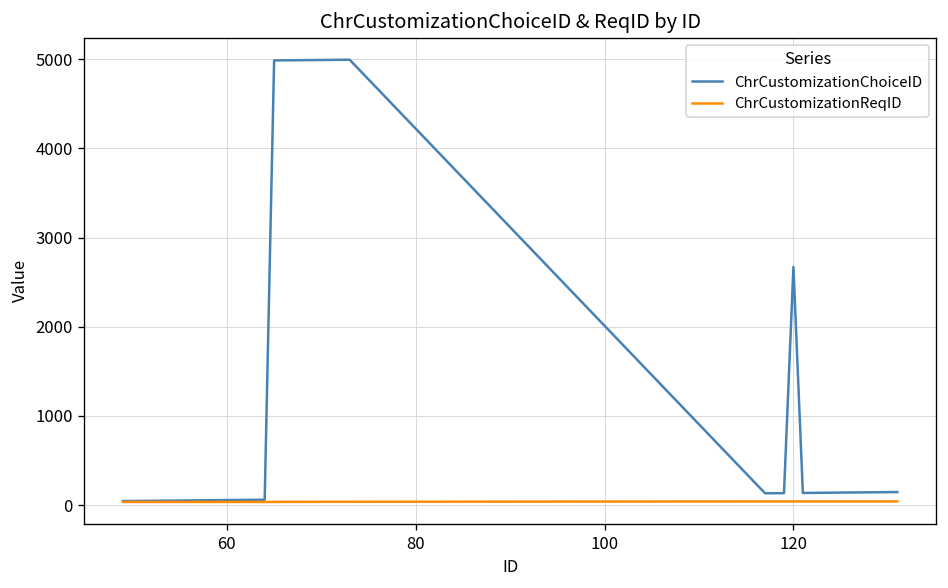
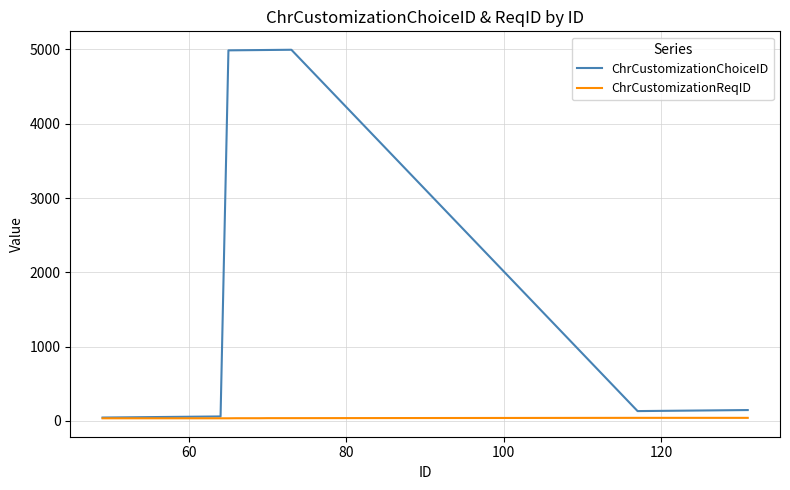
ChrCustomizationChoiceID, 120: 2700 -> 100
